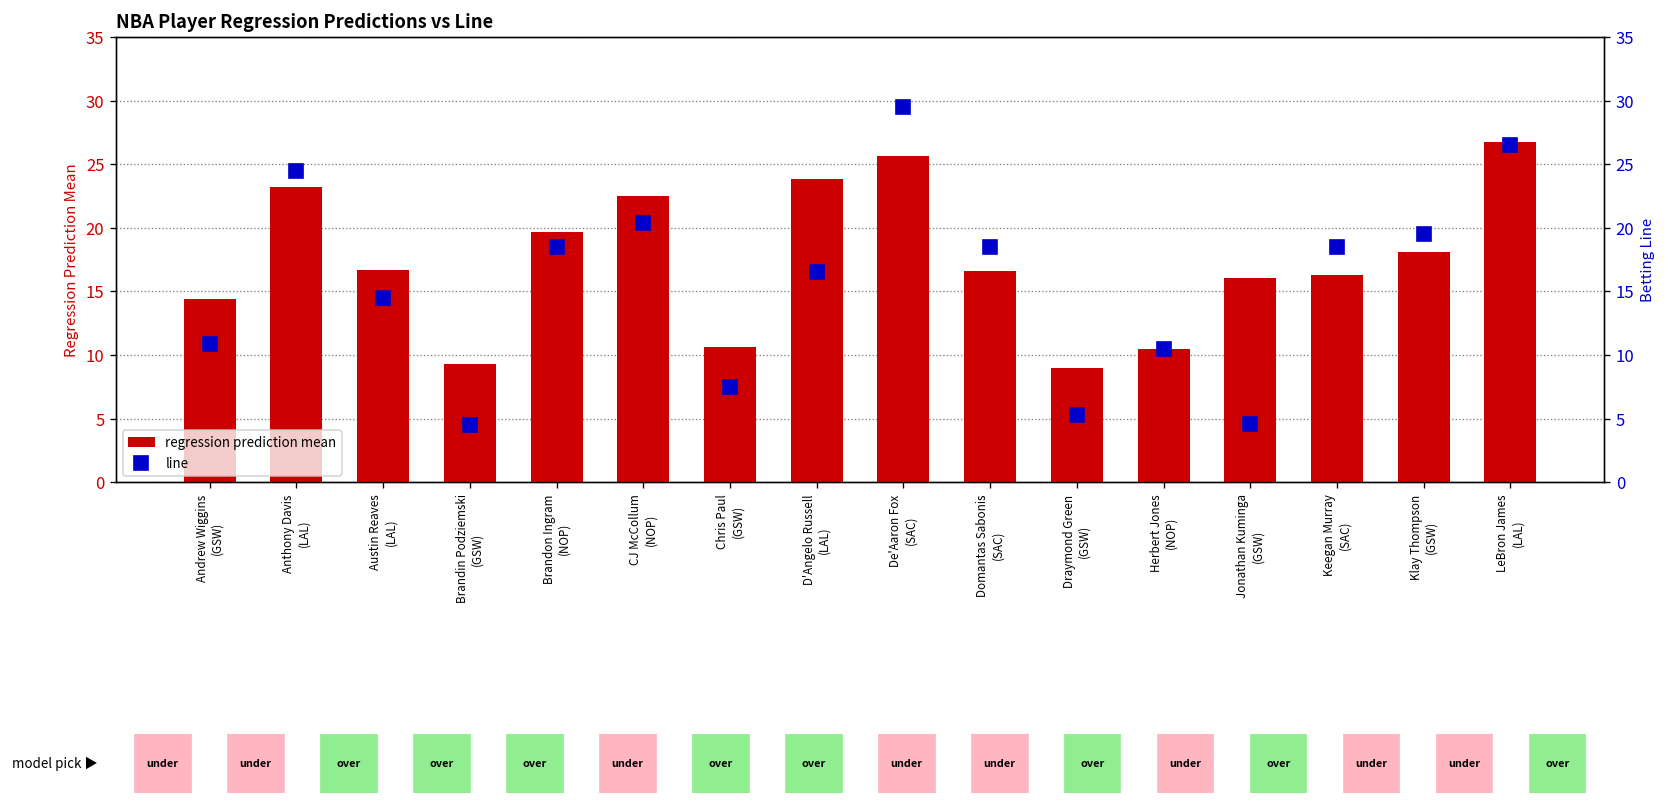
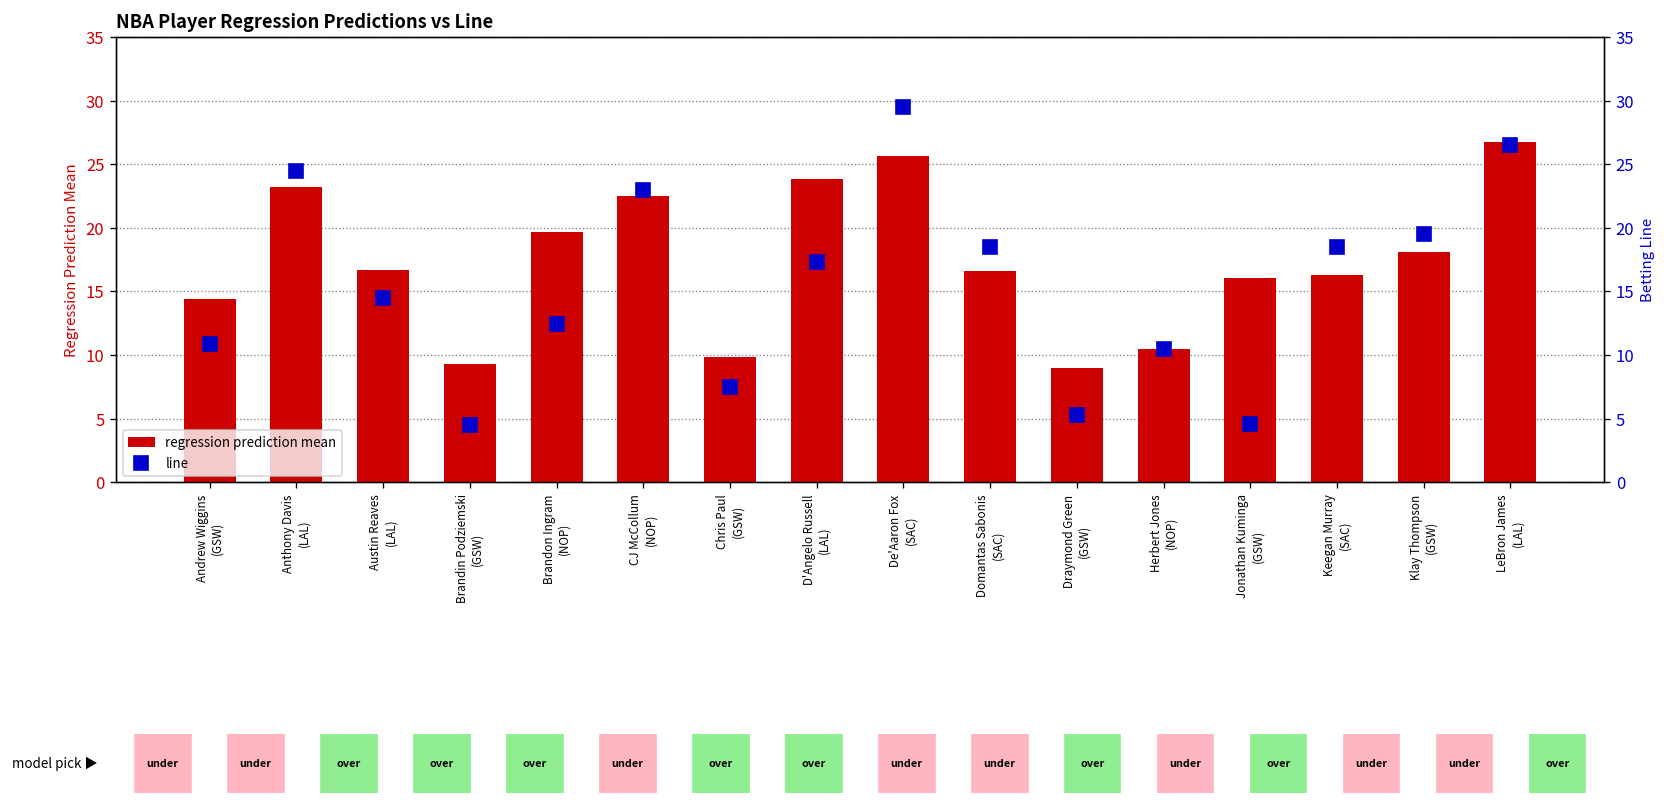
regression prediction mean, Chris Paul (GSW): 10.6 -> 9.8
line, Brandon Ingram (NOP): 18.5 -> 12.4
line, CJ McCollum (NOP): 20.4 -> 23.0
line, D'Angelo Russell (LAL): 16.5 -> 17.3
